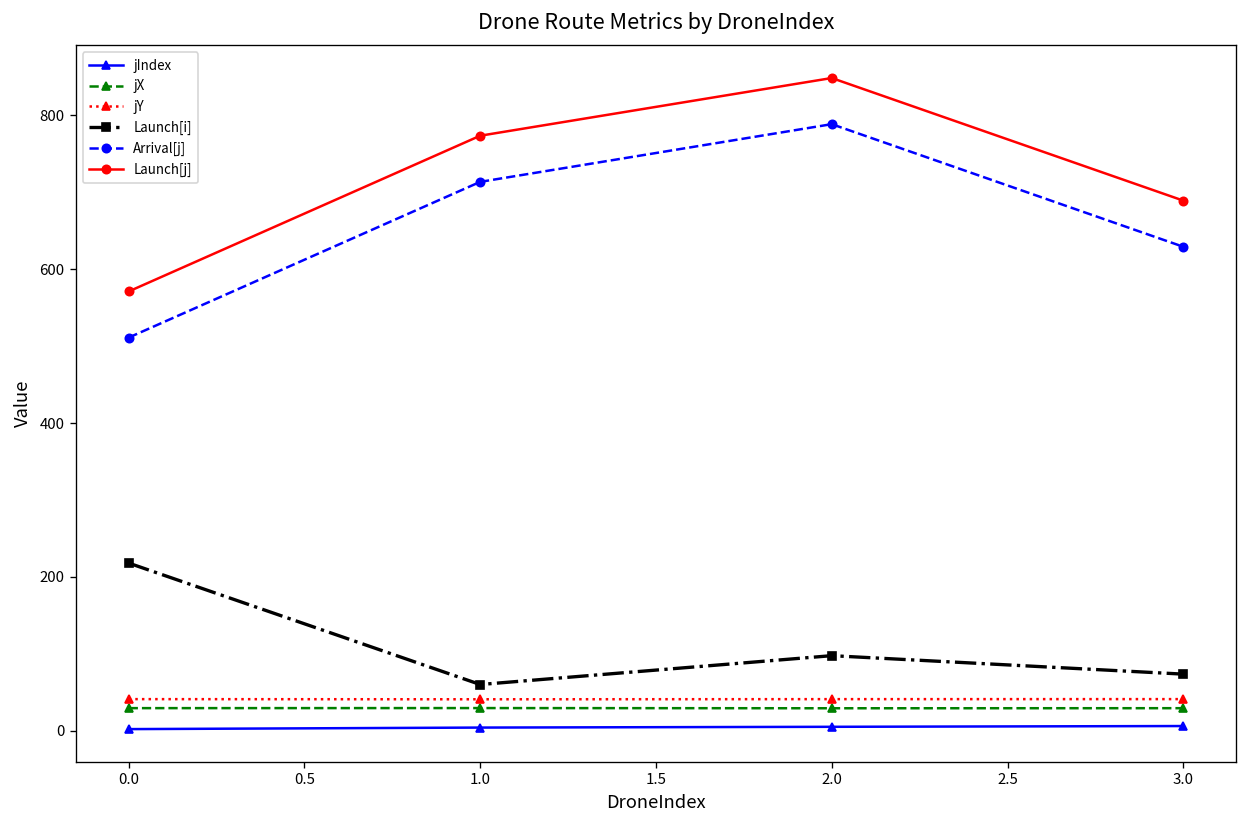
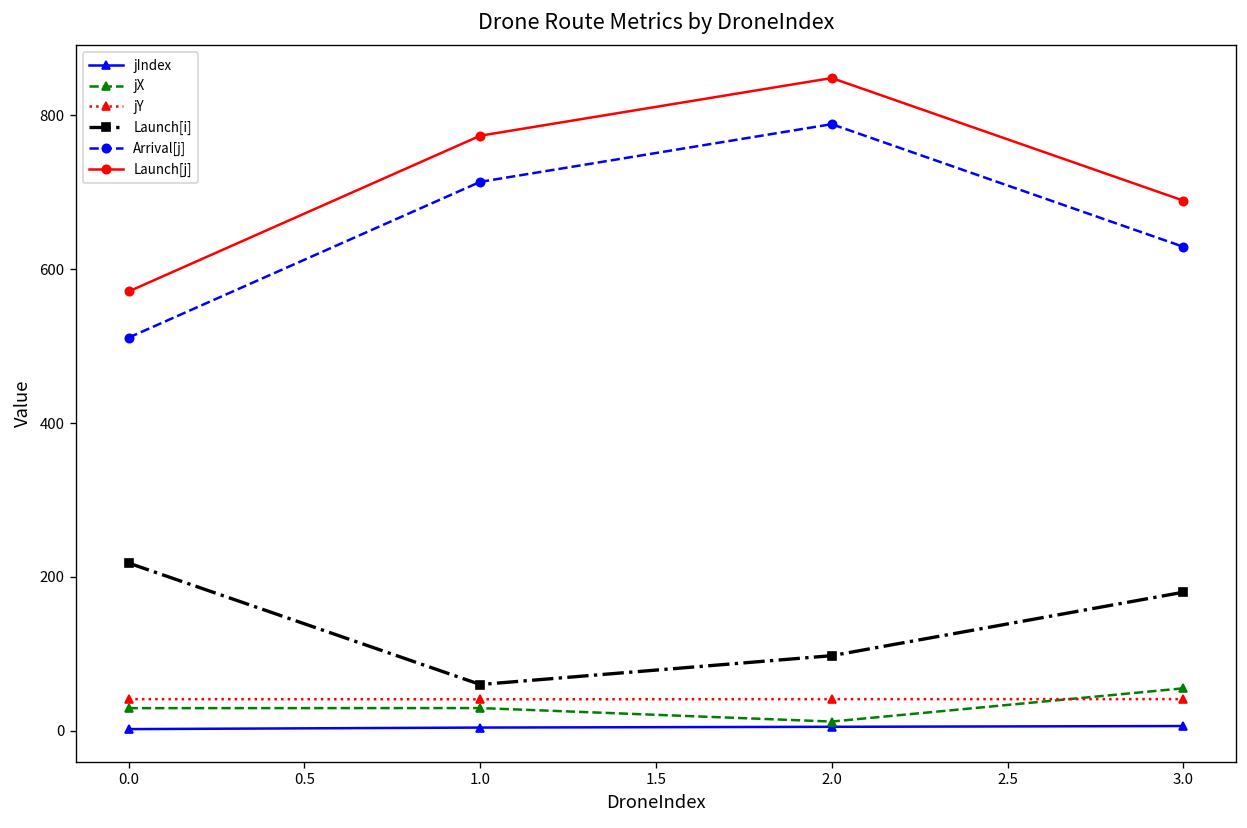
jX, 2.0: 30 -> 10
jX, 3.0: 30 -> 60
Launch[i], 3.0: 70 -> 180
